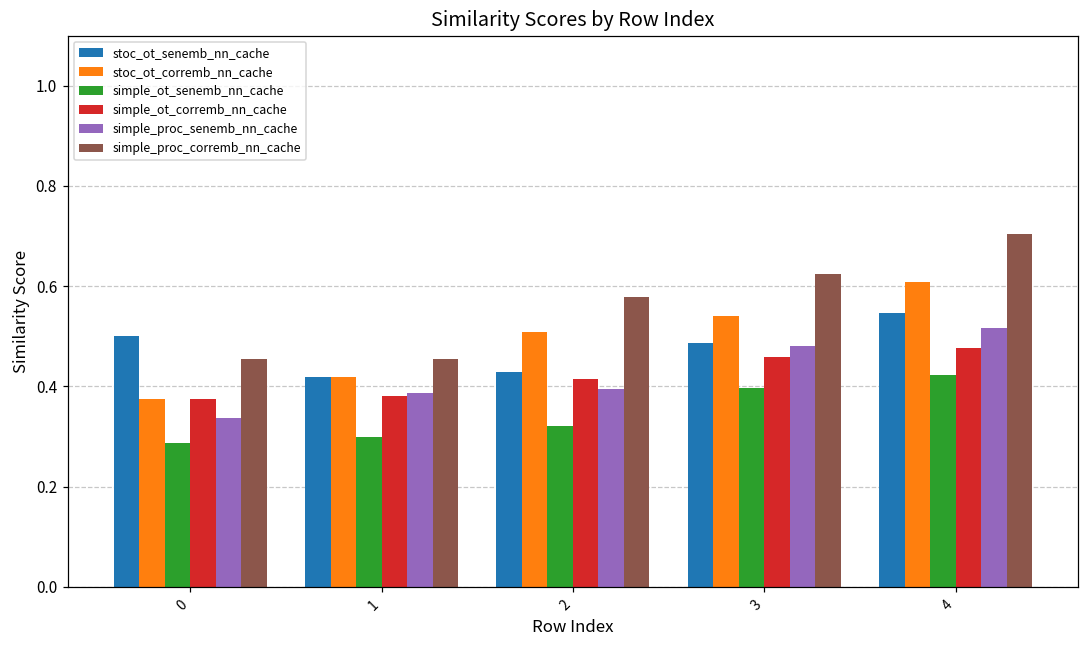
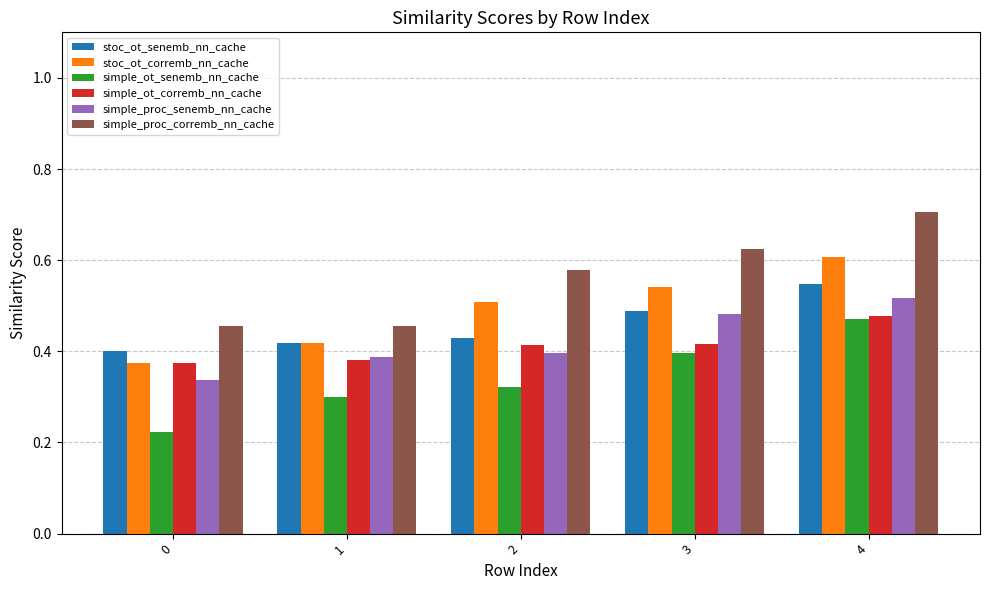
stoc_ot_senemb_nn_cache, 0: 0.5 -> 0.4
simple_ot_senemb_nn_cache, 0: 0.29 -> 0.22
simple_ot_corremb_nn_cache, 3: 0.46 -> 0.42
simple_ot_senemb_nn_cache, 4: 0.42 -> 0.47
